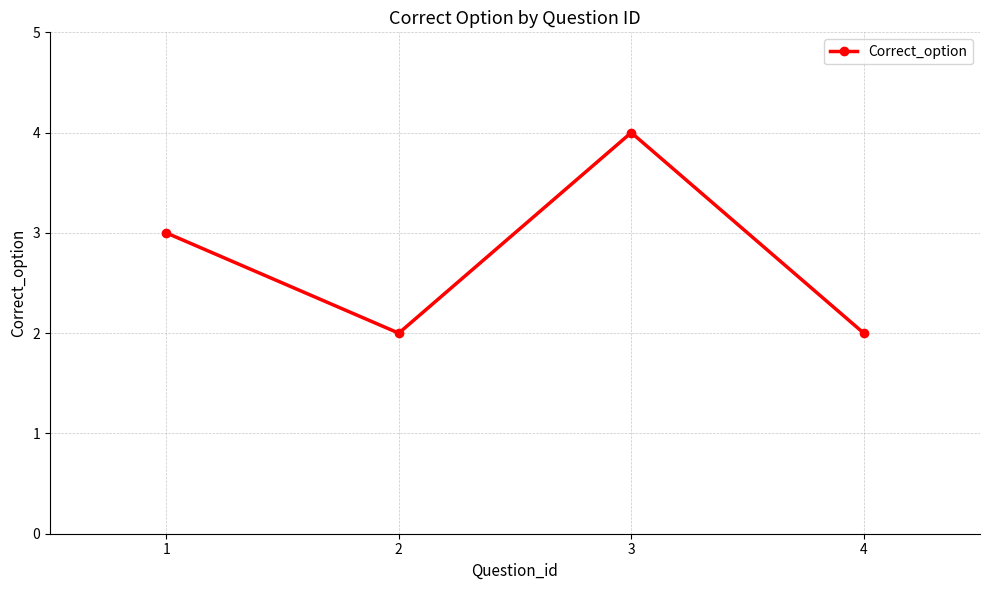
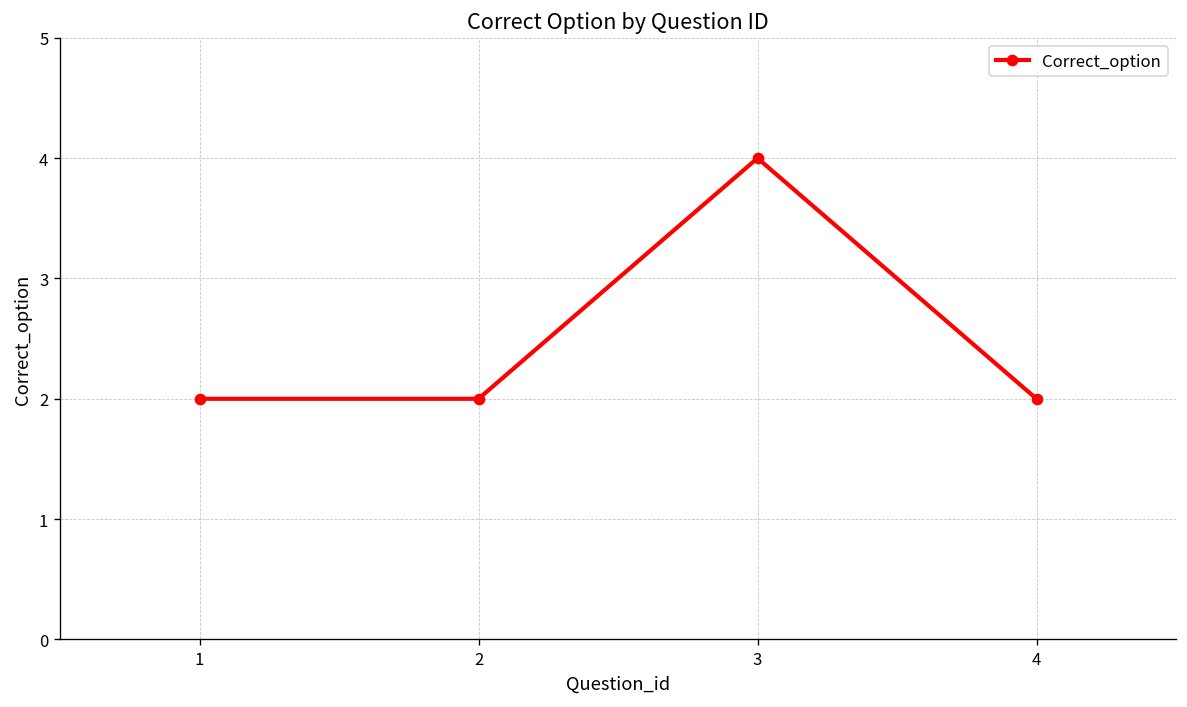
1: 3 -> 2
